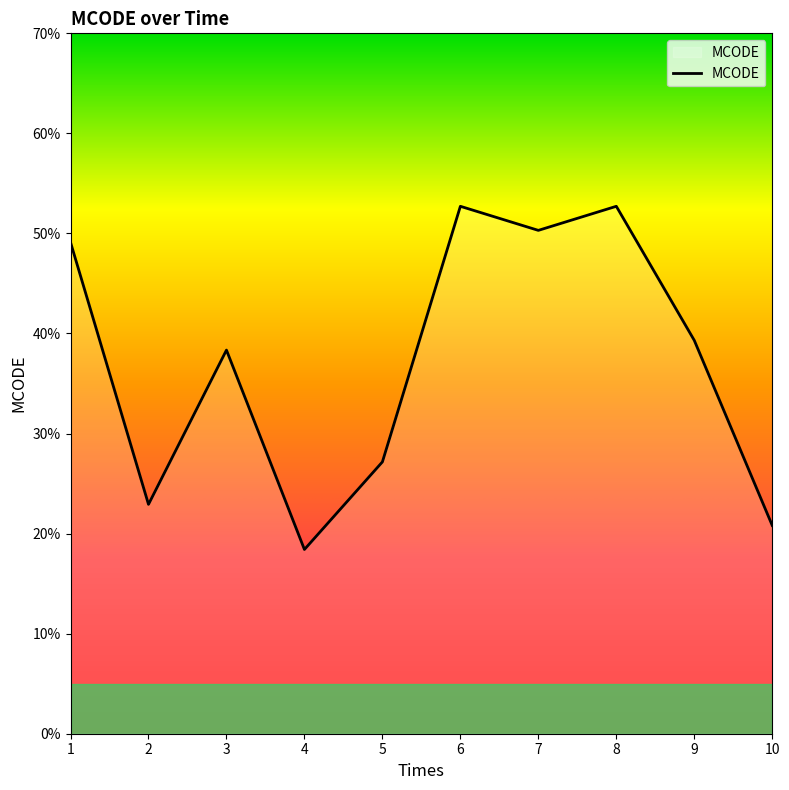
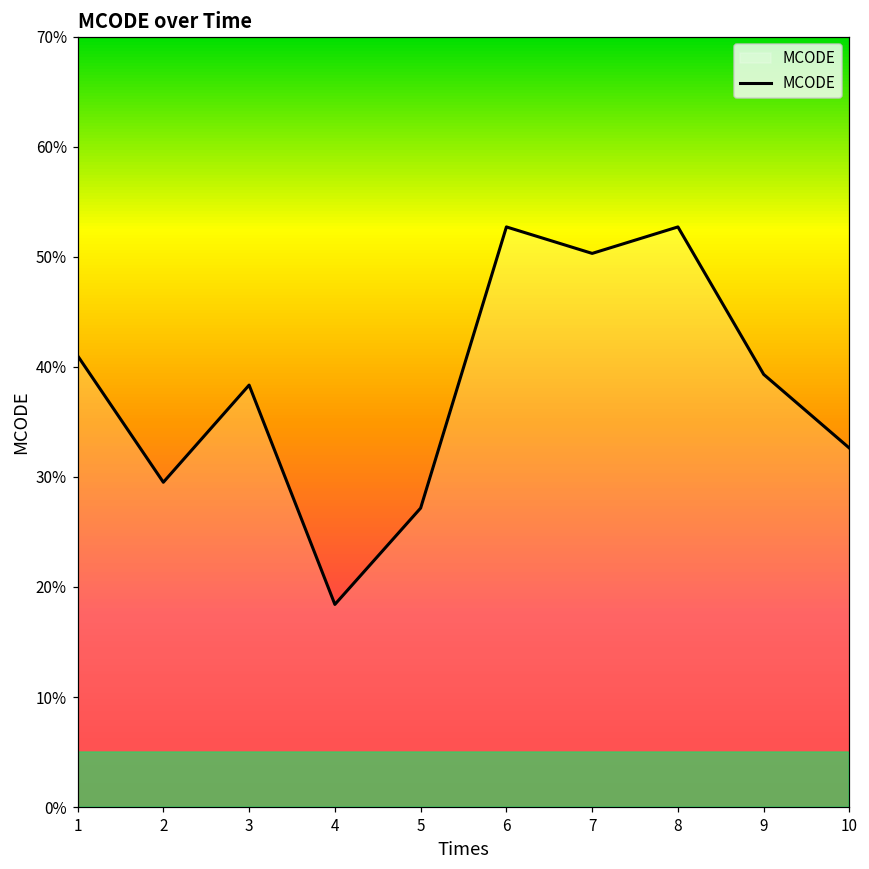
1: 49.1% -> 41.0%
2: 22.9% -> 29.5%
10: 20.8% -> 32.6%
